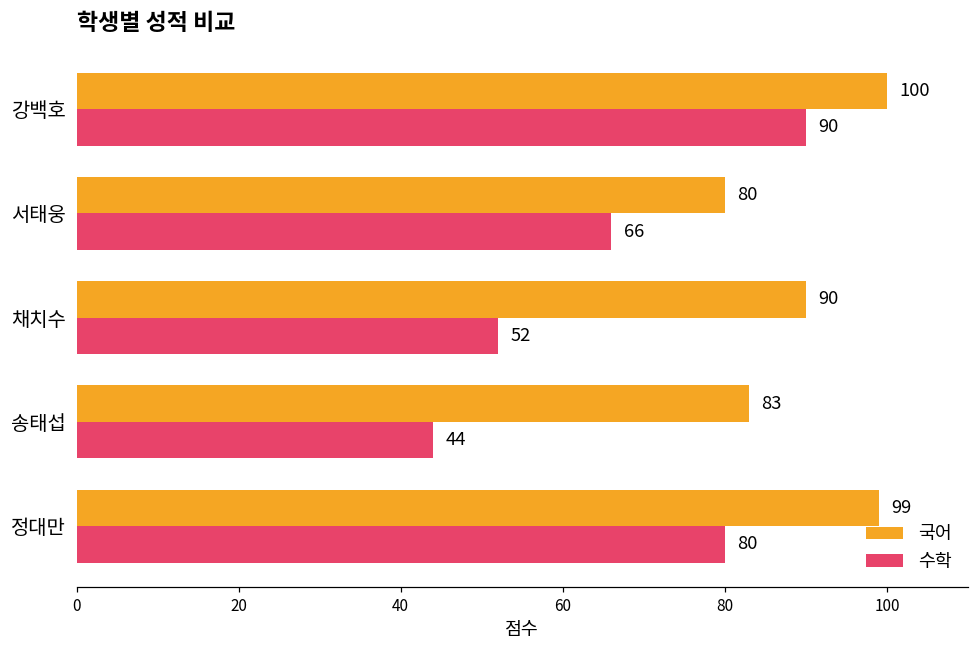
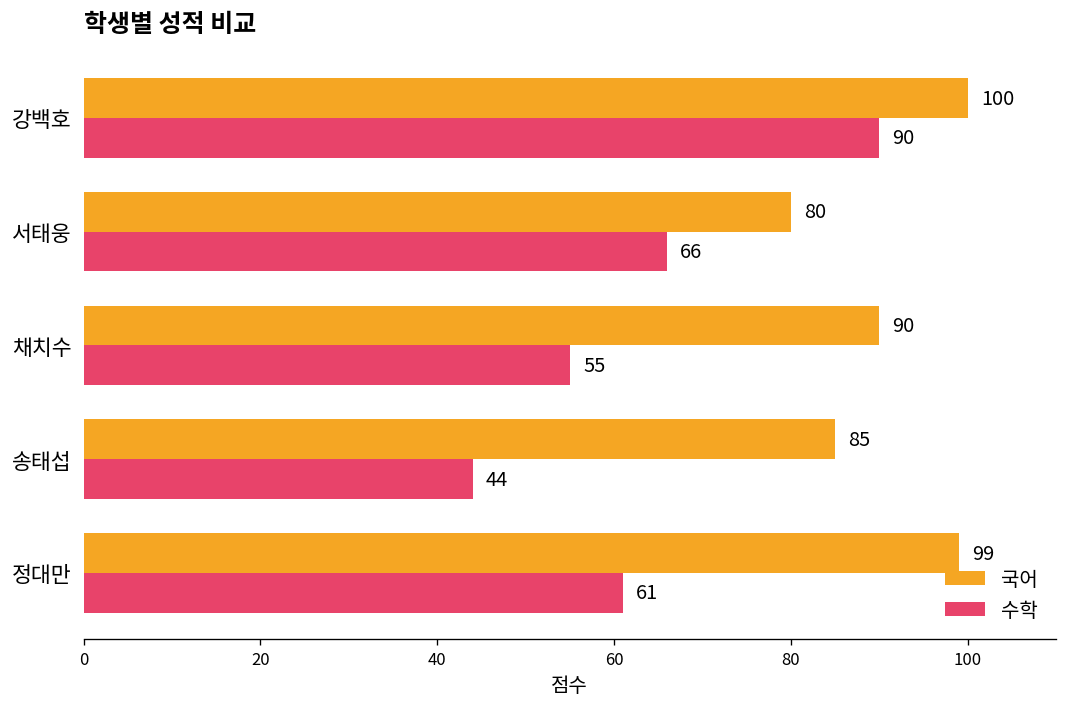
수학, 채치수: 52 -> 55
국어, 송태섭: 83 -> 85
수학, 정대만: 80 -> 61
